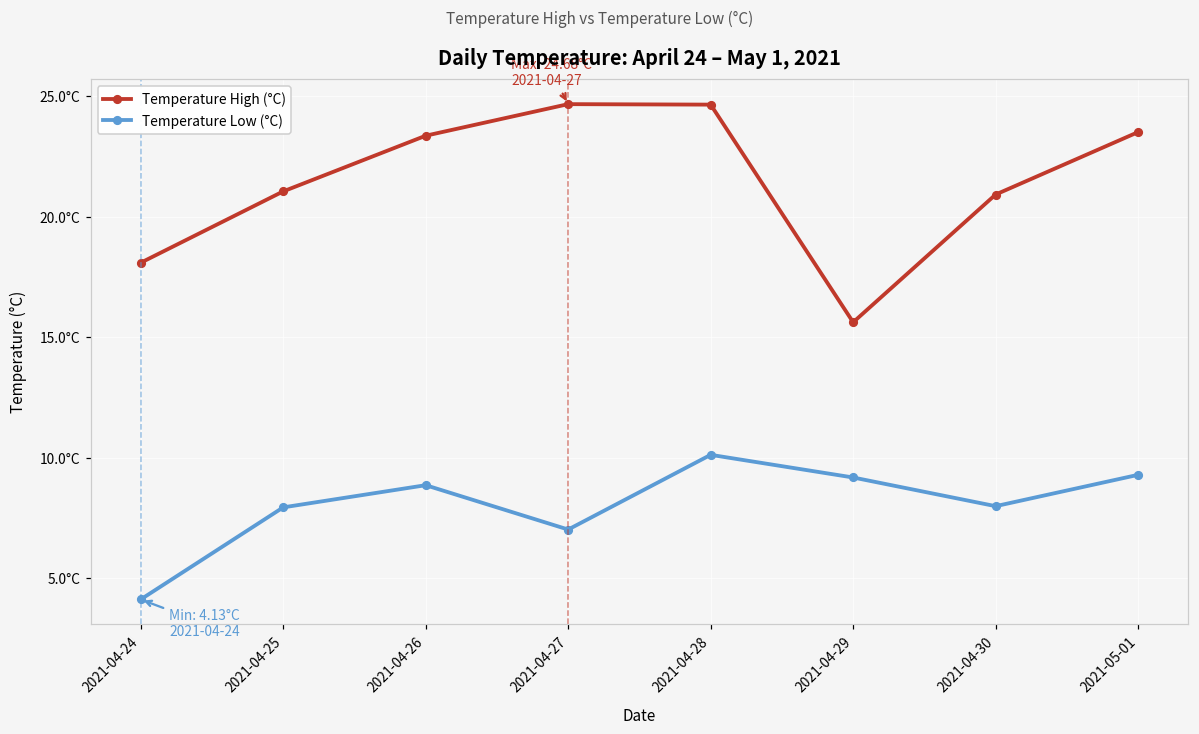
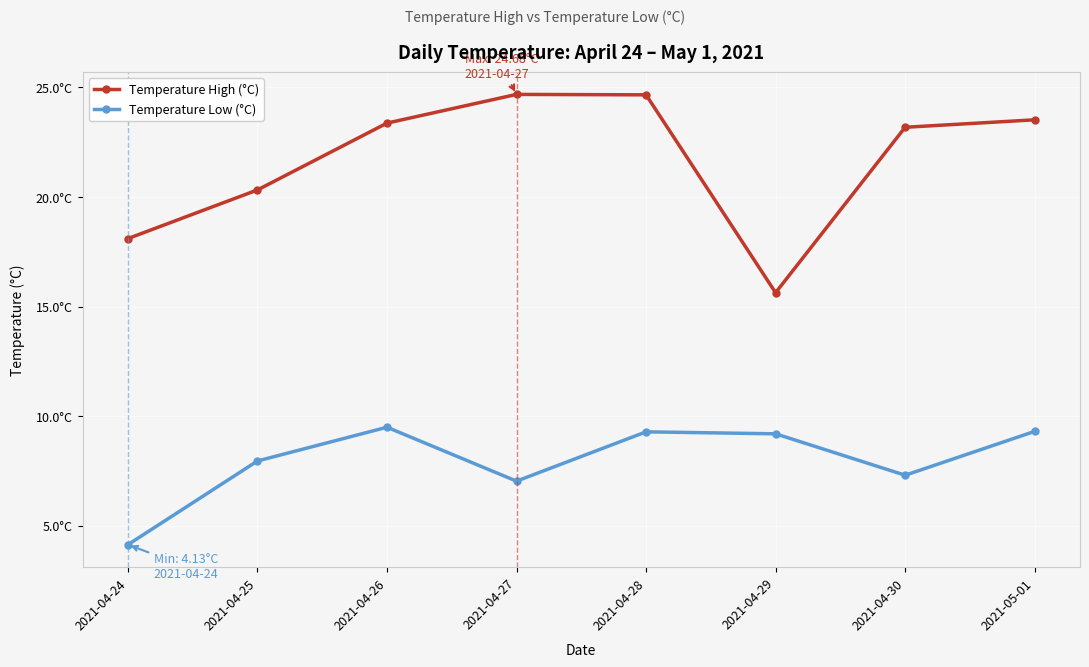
Temperature High (°C), 2021-04-25: 21.1°C -> 20.3°C
Temperature Low (°C), 2021-04-26: 8.9°C -> 9.5°C
Temperature Low (°C), 2021-04-28: 10.1°C -> 9.3°C
Temperature High (°C), 2021-04-30: 20.9°C -> 23.2°C
Temperature Low (°C), 2021-04-30: 8.0°C -> 7.3°C
